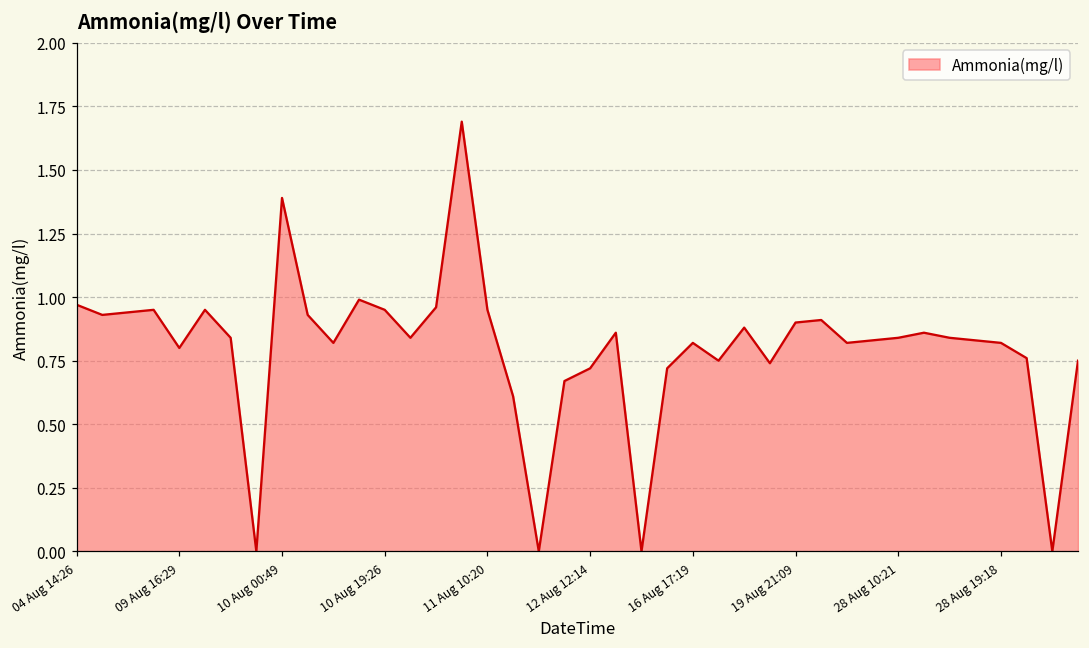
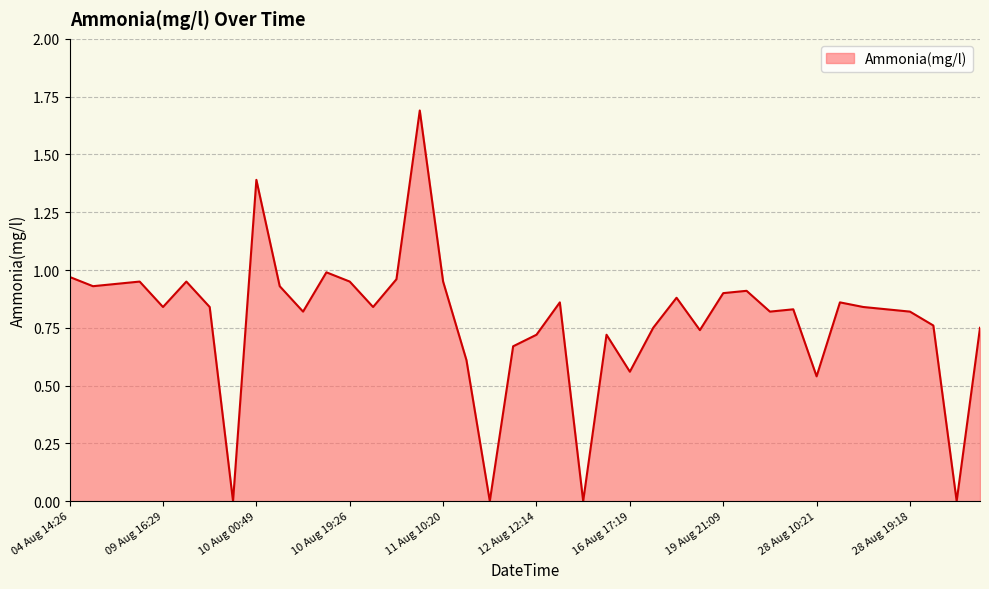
09 Aug 16:29: 0.80 -> 0.84
16 Aug 17:19: 0.82 -> 0.56
28 Aug 10:21: 0.84 -> 0.54
